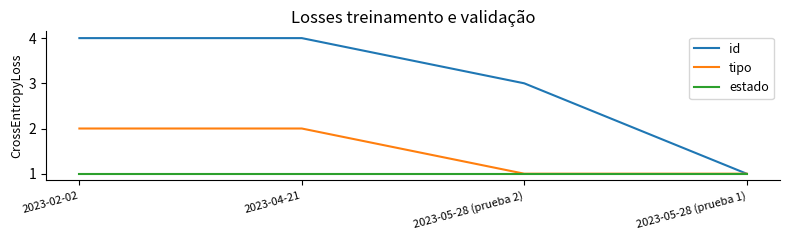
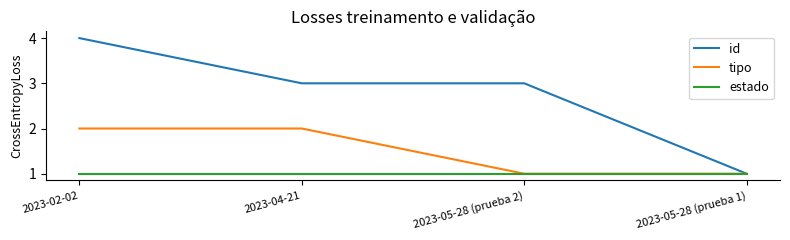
id, 2023-04-21: 4 -> 3
